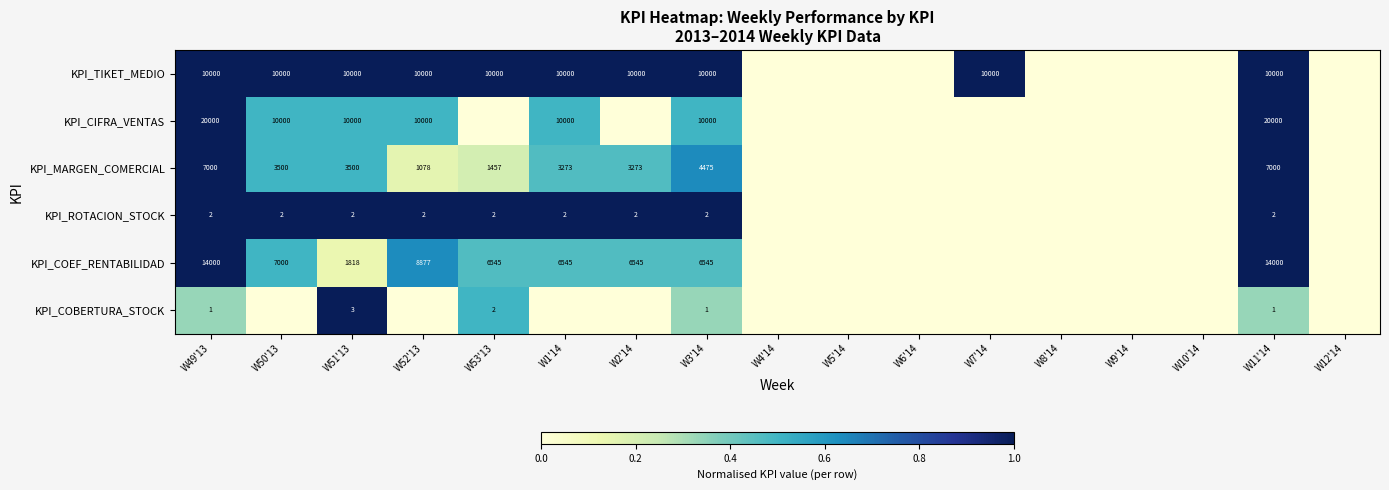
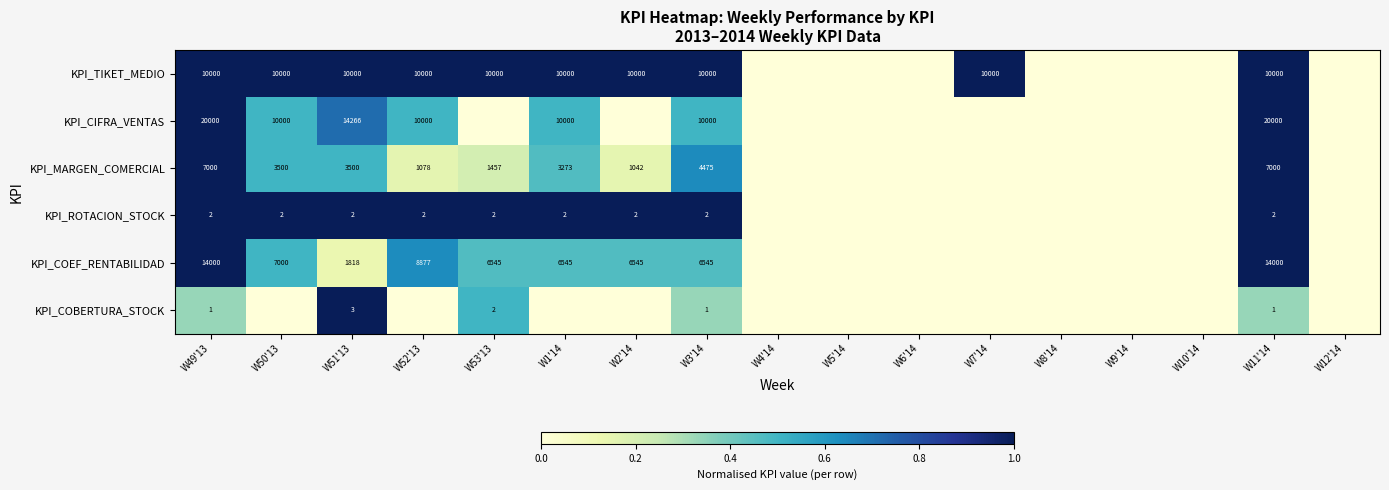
KPI_CIFRA_VENTAS, W51'13: 10000 -> 14266
KPI_MARGEN_COMERCIAL, W2'14: 3273 -> 1042
